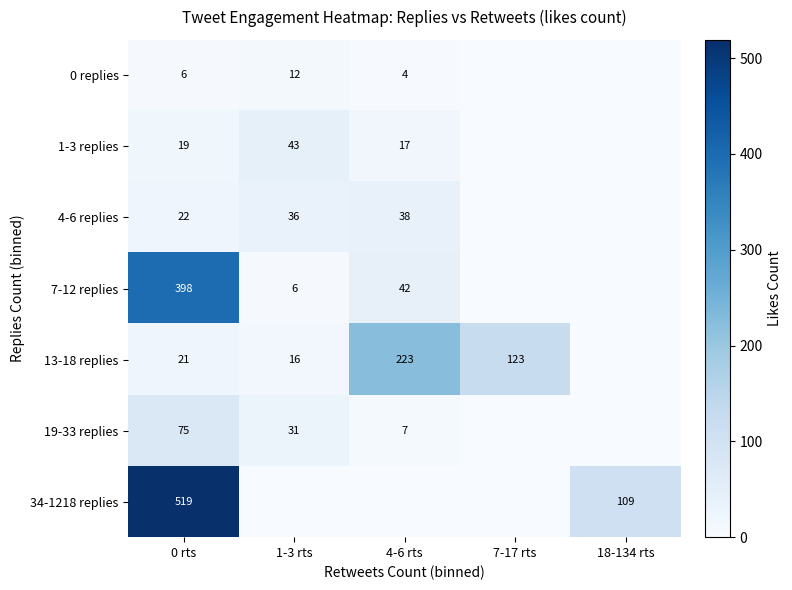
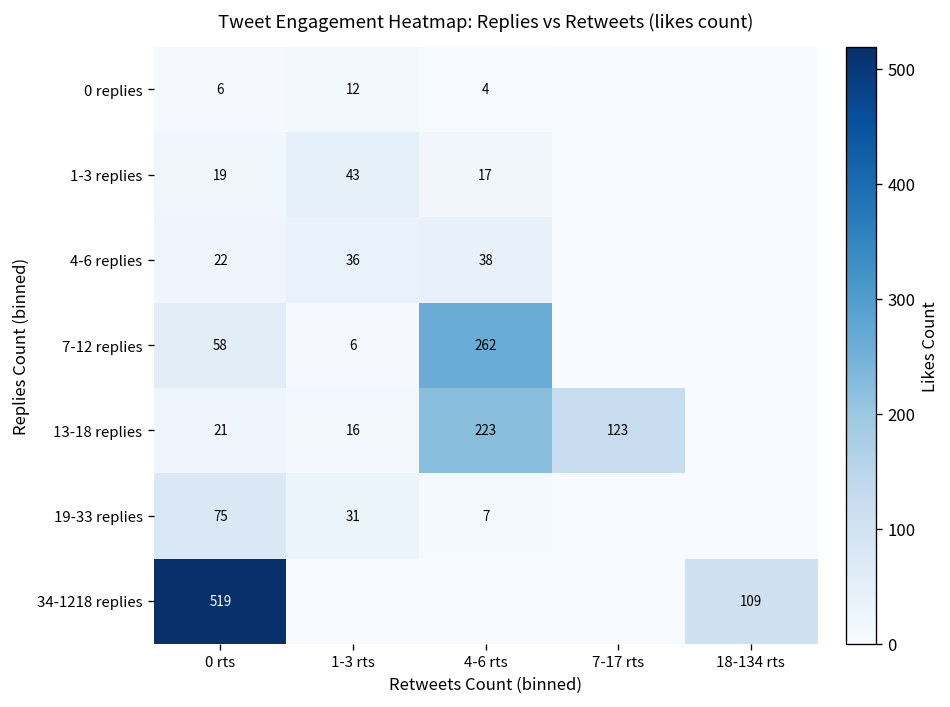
7-12 replies, 0 rts: 398 -> 58
7-12 replies, 4-6 rts: 42 -> 262
